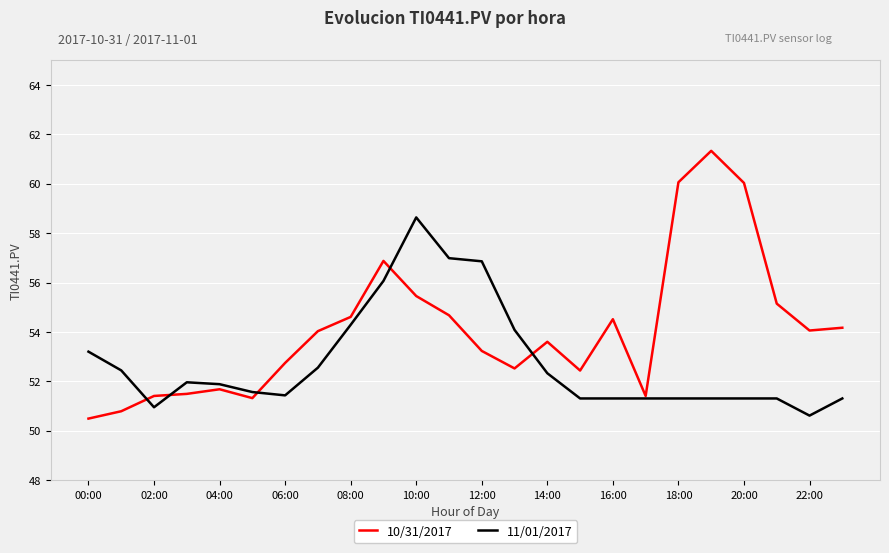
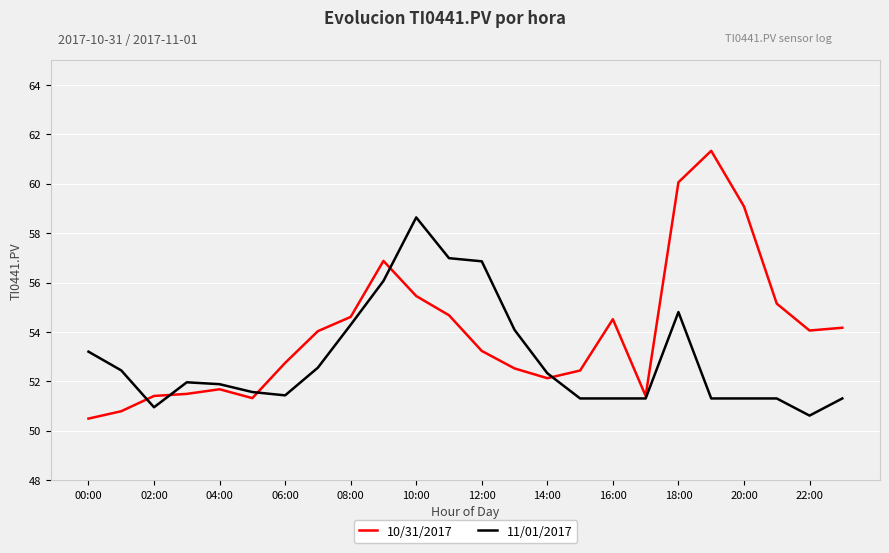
10/31/2017, 14:00: 53.6 -> 52.1
11/01/2017, 18:00: 51.3 -> 54.8
10/31/2017, 20:00: 60.0 -> 59.1
